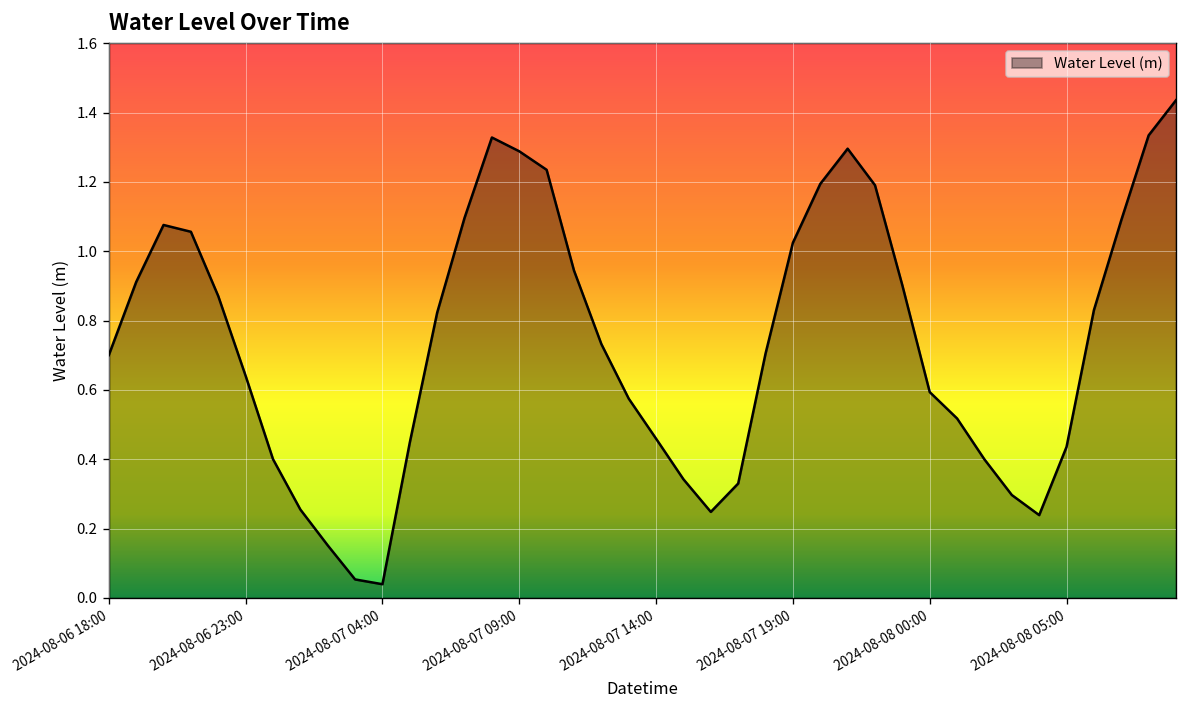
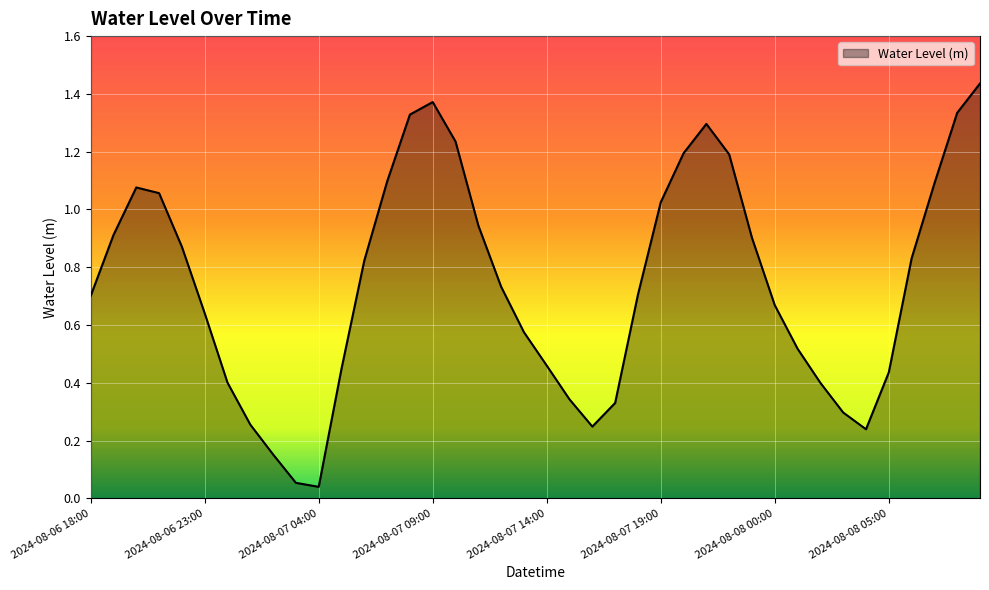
2024-08-07 09:00: 1.29 -> 1.37
2024-08-08 00:00: 0.59 -> 0.67
